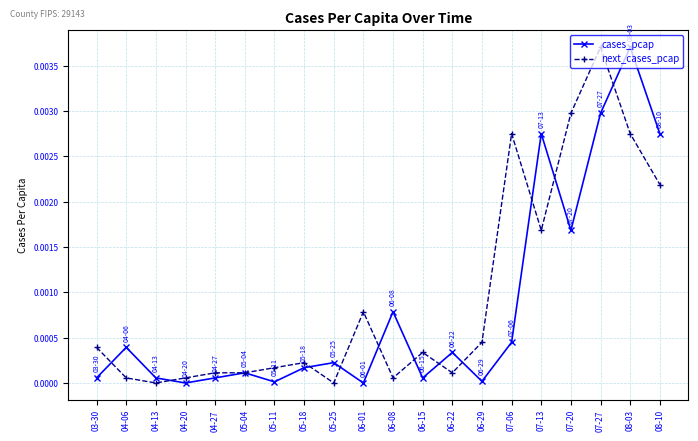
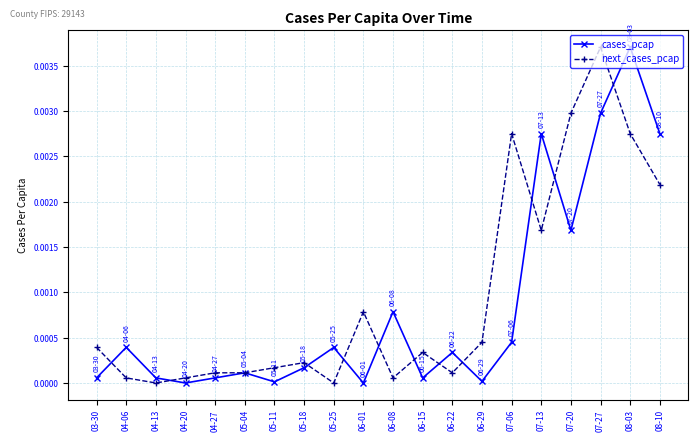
cases_pcap, 05-25: 0.0002 -> 0.0004
